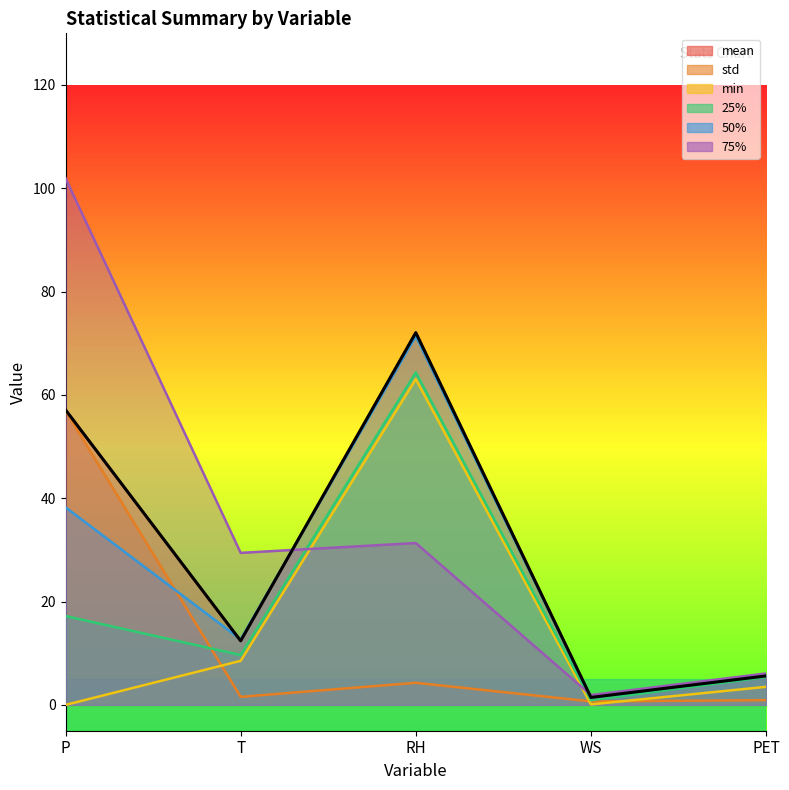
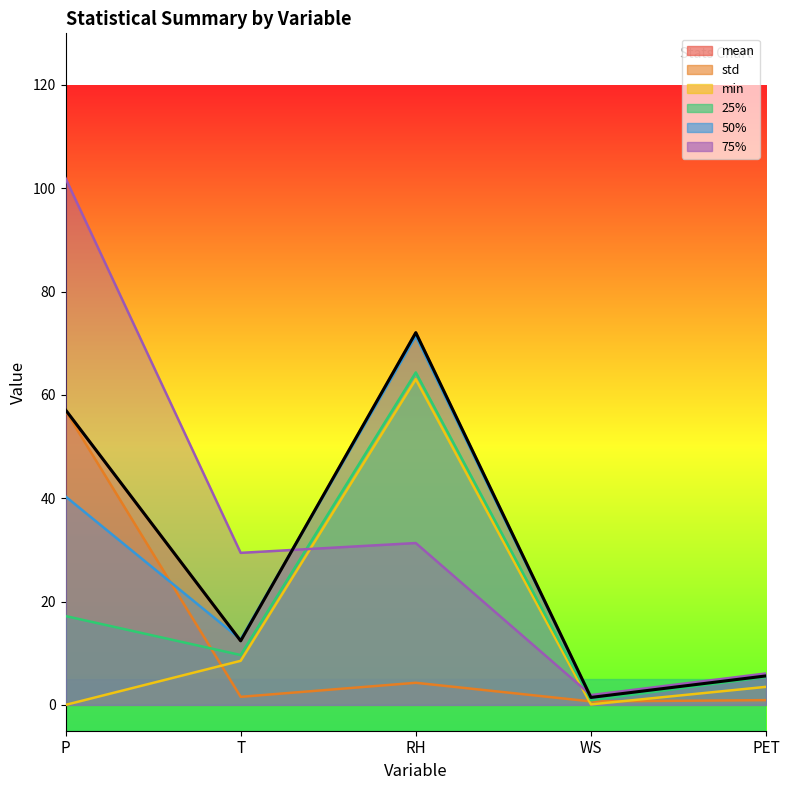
50%, P: 38 -> 40
